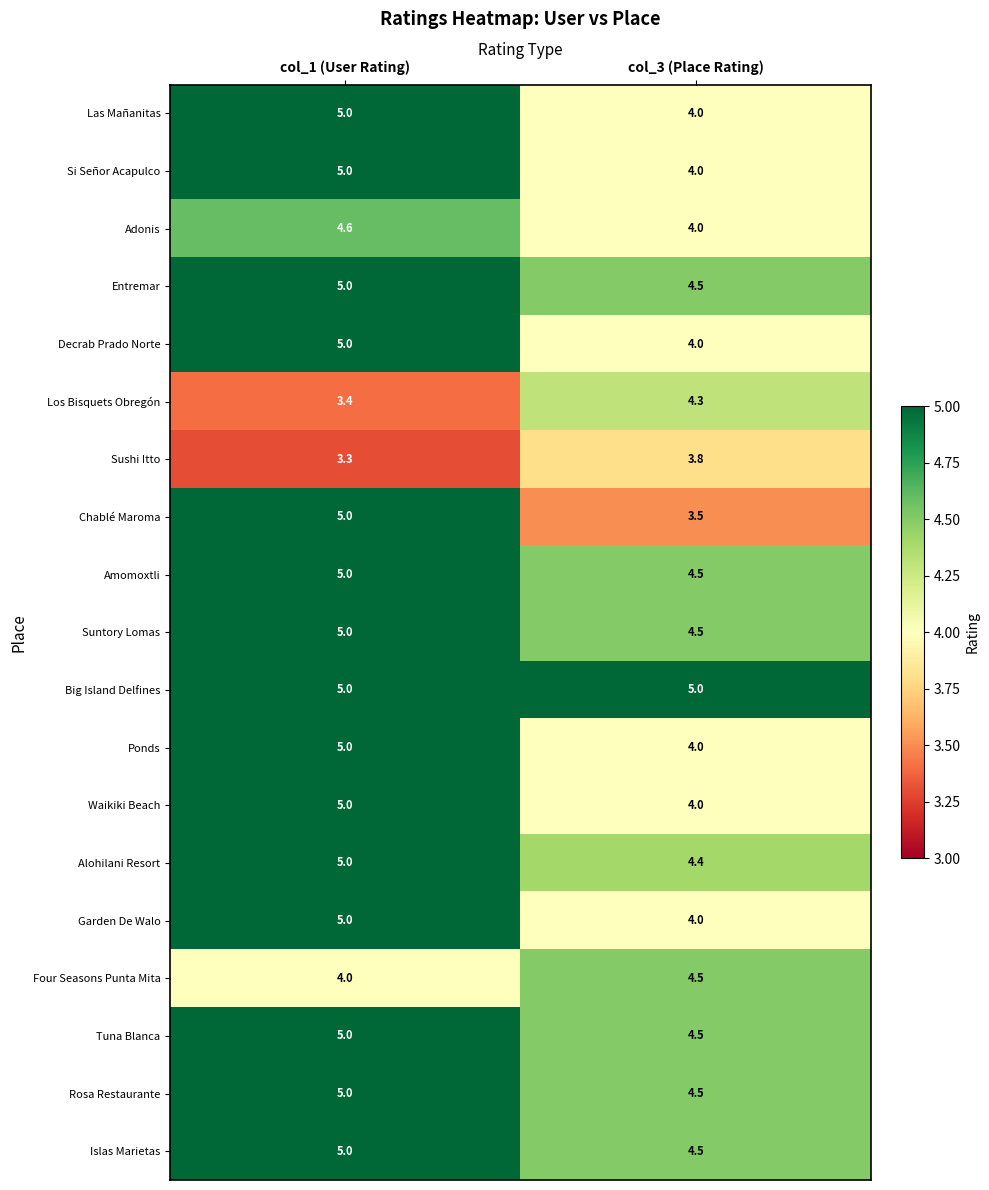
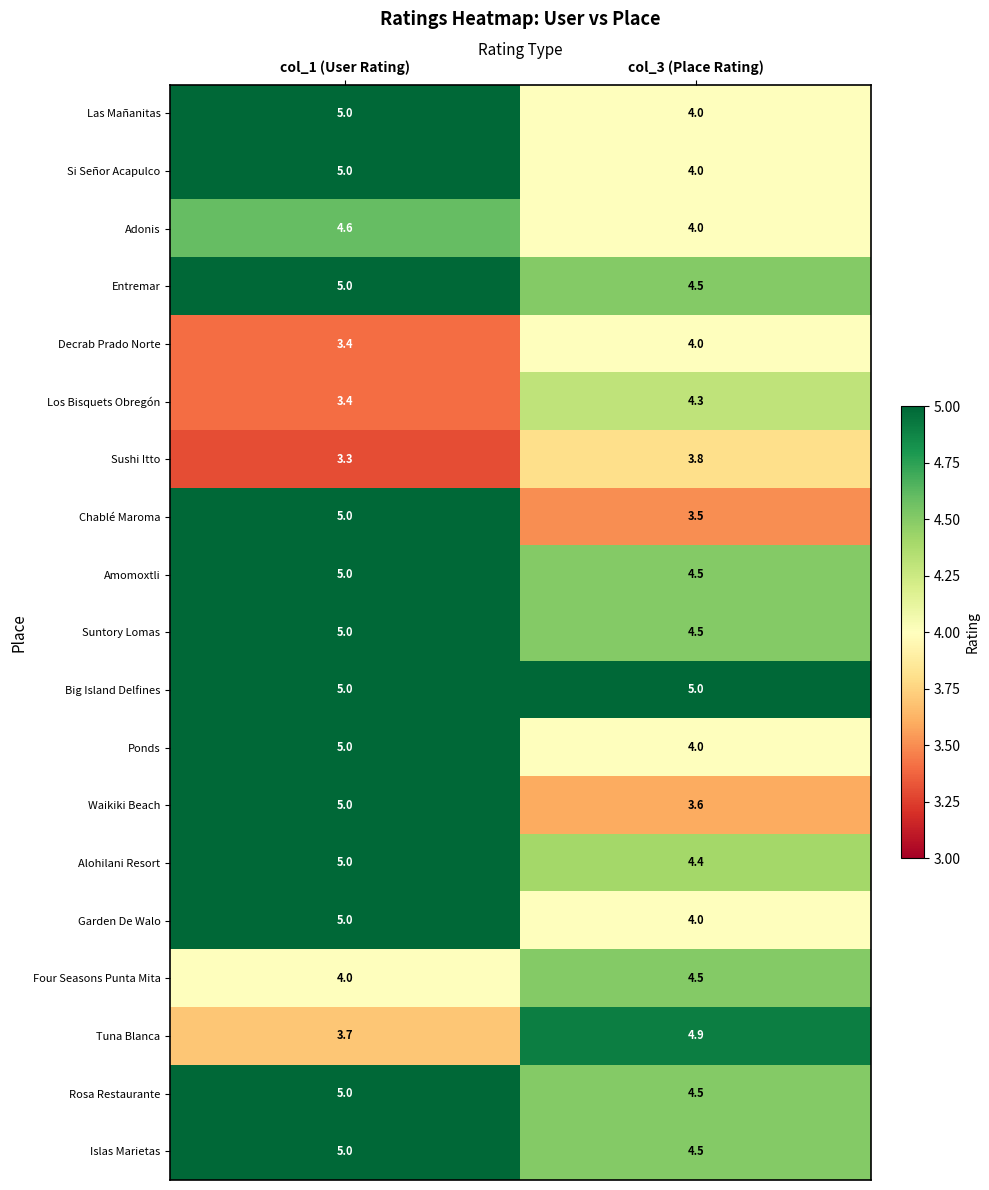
Decrab Prado Norte, col_1 (User Rating): 5.0 -> 3.4
Waikiki Beach, col_3 (Place Rating): 4.0 -> 3.6
Tuna Blanca, col_1 (User Rating): 5.0 -> 3.7
Tuna Blanca, col_3 (Place Rating): 4.5 -> 4.9
